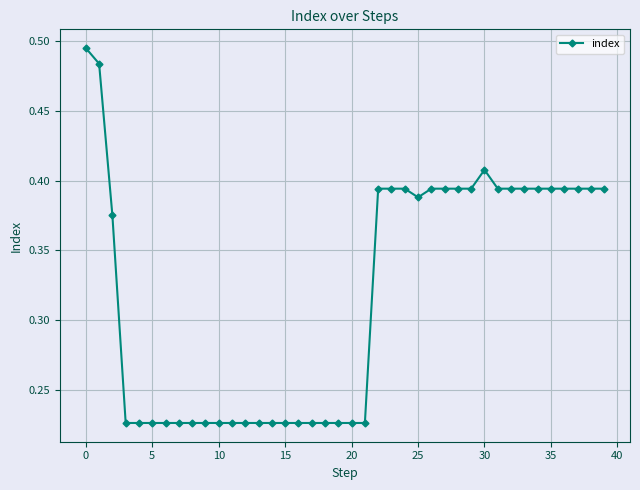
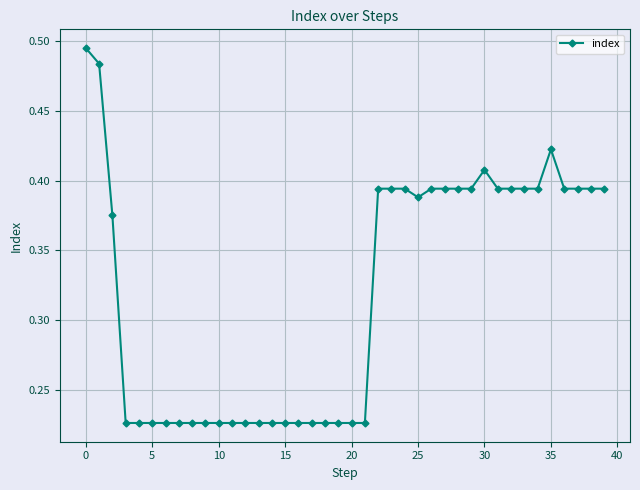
35: 0.394 -> 0.422
